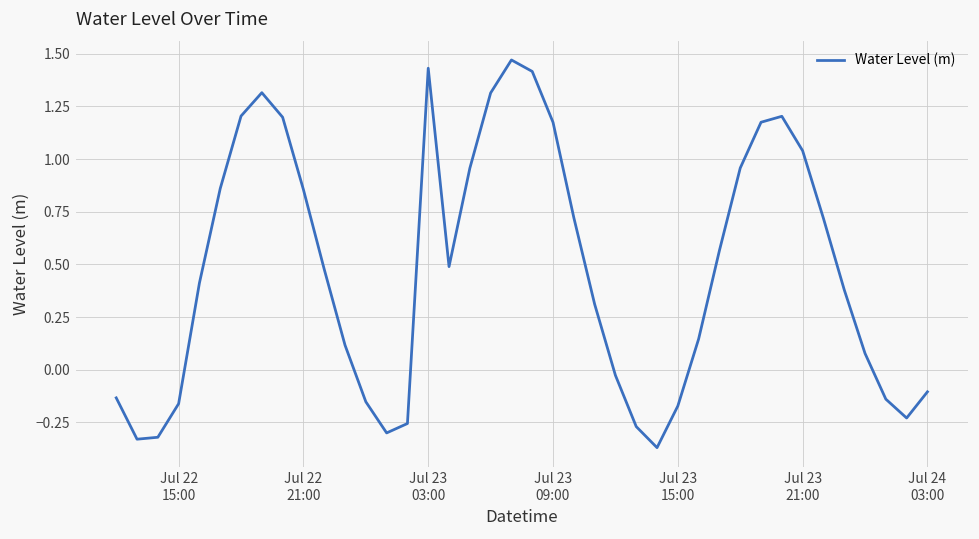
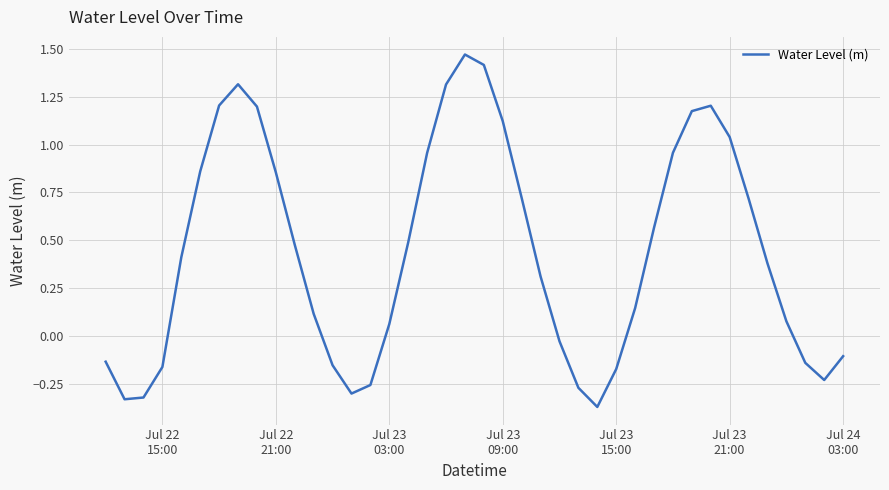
Jul 23 03:00: 1.43 -> 0.06
Jul 23 09:00: 1.17 -> 1.12
